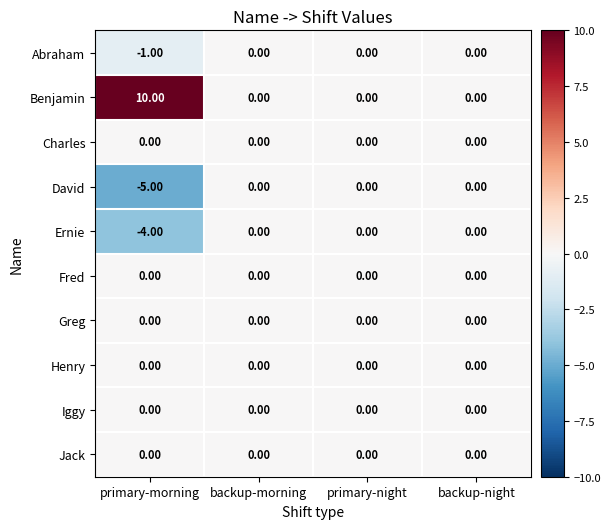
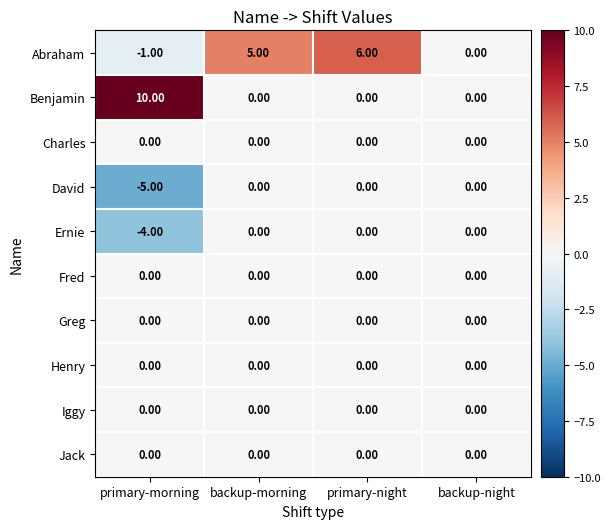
Abraham, backup-morning: 0.00 -> 5.00
Abraham, primary-night: 0.00 -> 6.00
